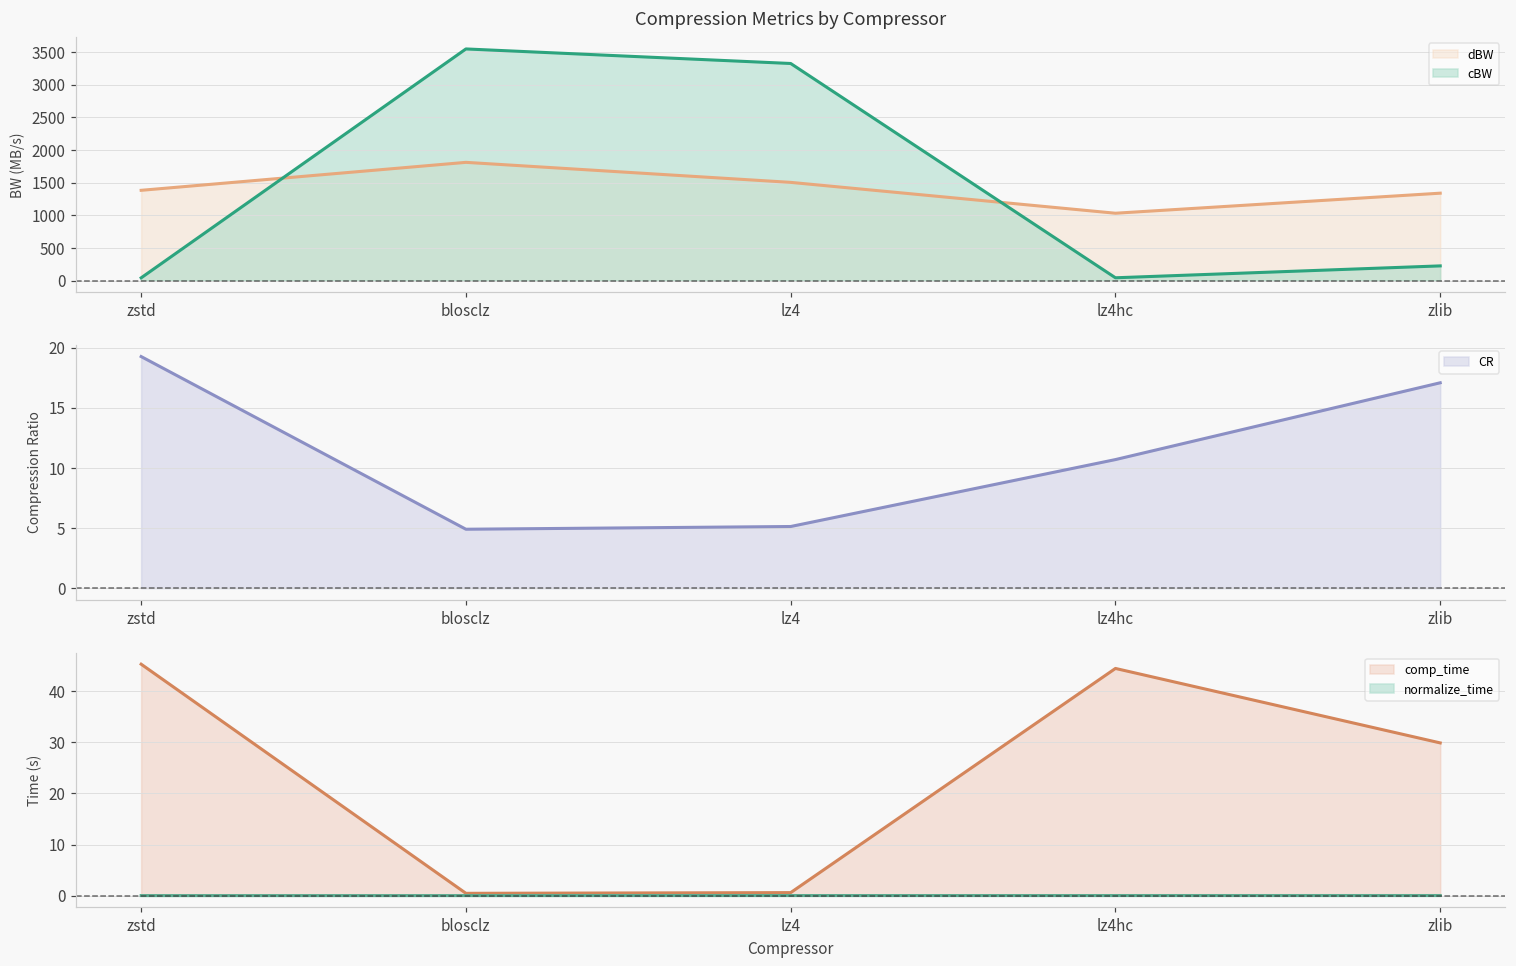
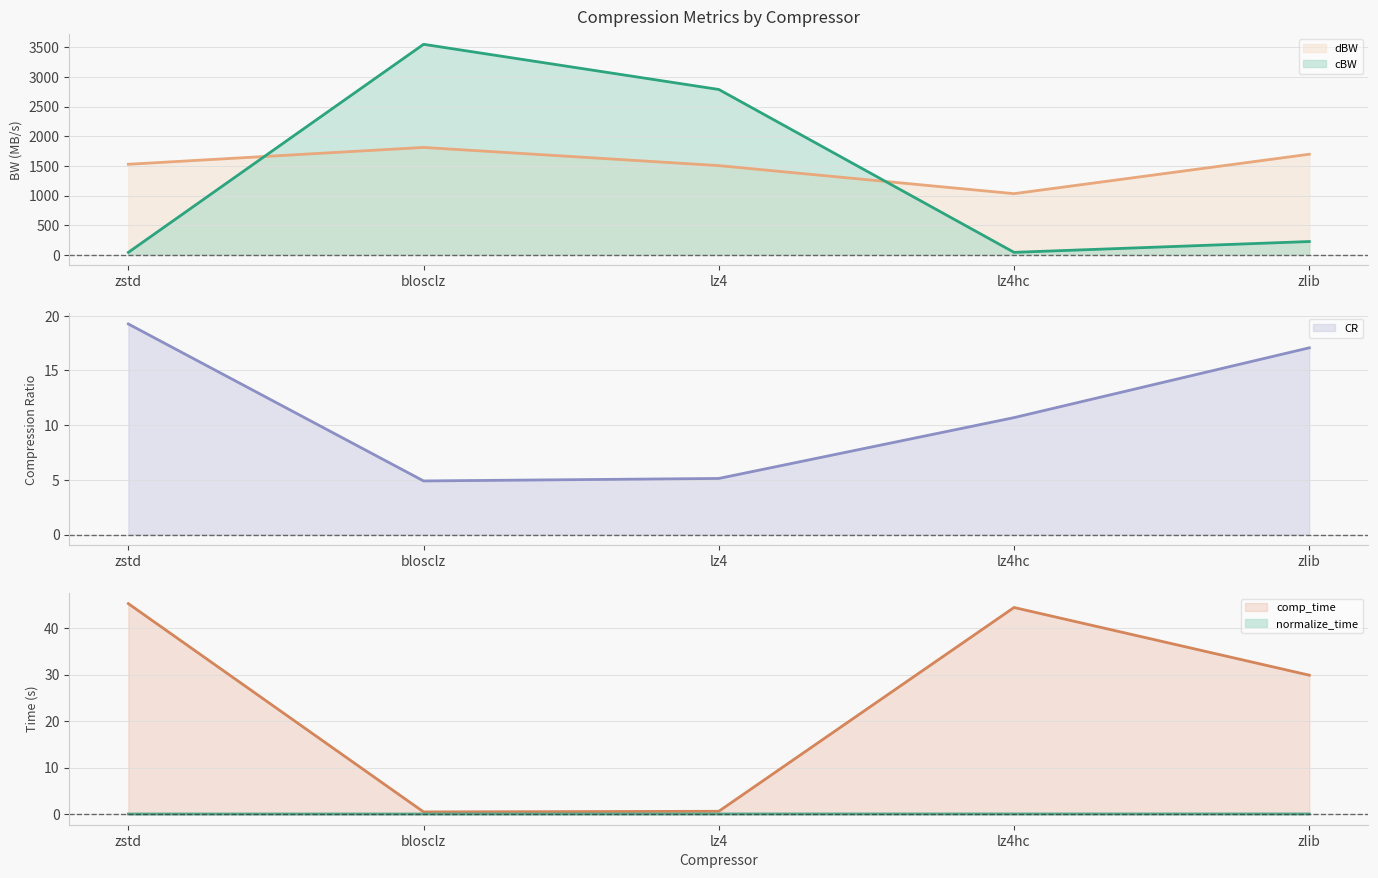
Compression Metrics by Compressor, dBW, zstd: 1400 -> 1500
Compression Metrics by Compressor, cBW, lz4: 3300 -> 2800
Compression Metrics by Compressor, dBW, zlib: 1300 -> 1700
